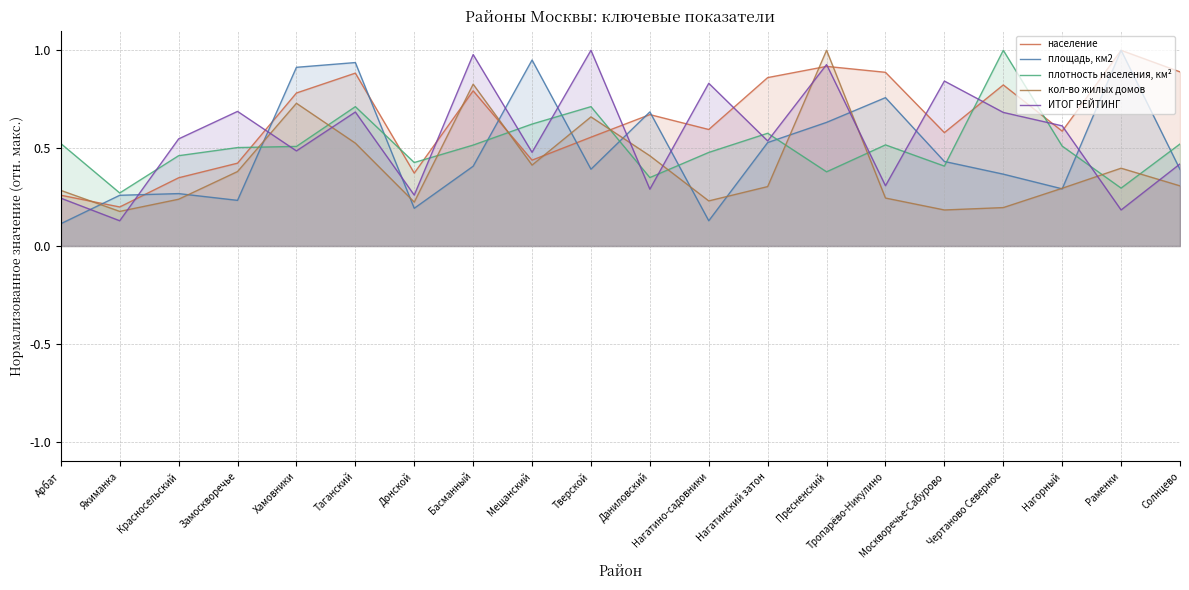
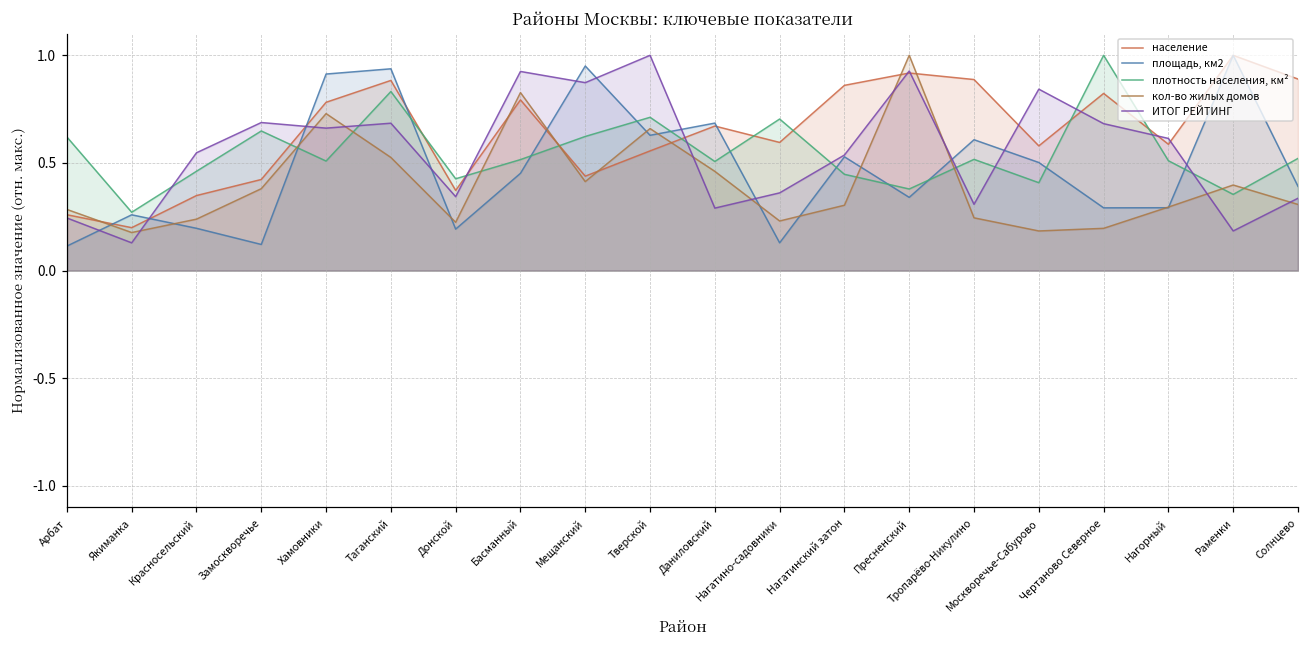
плотность населения, км², Арбат: 0.52 -> 0.62
площадь, км2, Красносельский: 0.27 -> 0.20
площадь, км2, Замоскворечье: 0.23 -> 0.12
плотность населения, км², Замоскворечье: 0.50 -> 0.65
ИТОГ РЕЙТИНГ, Хамовники: 0.49 -> 0.66
плотность населения, км², Таганский: 0.71 -> 0.83
ИТОГ РЕЙТИНГ, Донской: 0.26 -> 0.34
площадь, км2, Басманный: 0.41 -> 0.45
ИТОГ РЕЙТИНГ, Басманный: 0.98 -> 0.93
ИТОГ РЕЙТИНГ, Мещанский: 0.48 -> 0.87
площадь, км2, Тверской: 0.39 -> 0.63
плотность населения, км², Даниловский: 0.35 -> 0.51
плотность населения, км², Нагатино-садовники: 0.48 -> 0.70
ИТОГ РЕЙТИНГ, Нагатино-садовники: 0.83 -> 0.36
плотность населения, км², Нагатинский затон: 0.58 -> 0.45
площадь, км2, Пресненский: 0.63 -> 0.34
площадь, км2, Тропарёво-Никулино: 0.76 -> 0.61
площадь, км2, Москворечье-Сабурово: 0.43 -> 0.50
площадь, км2, Чертаново Северное: 0.37 -> 0.29
плотность населения, км², Раменки: 0.30 -> 0.35
ИТОГ РЕЙТИНГ, Солнцево: 0.42 -> 0.34
